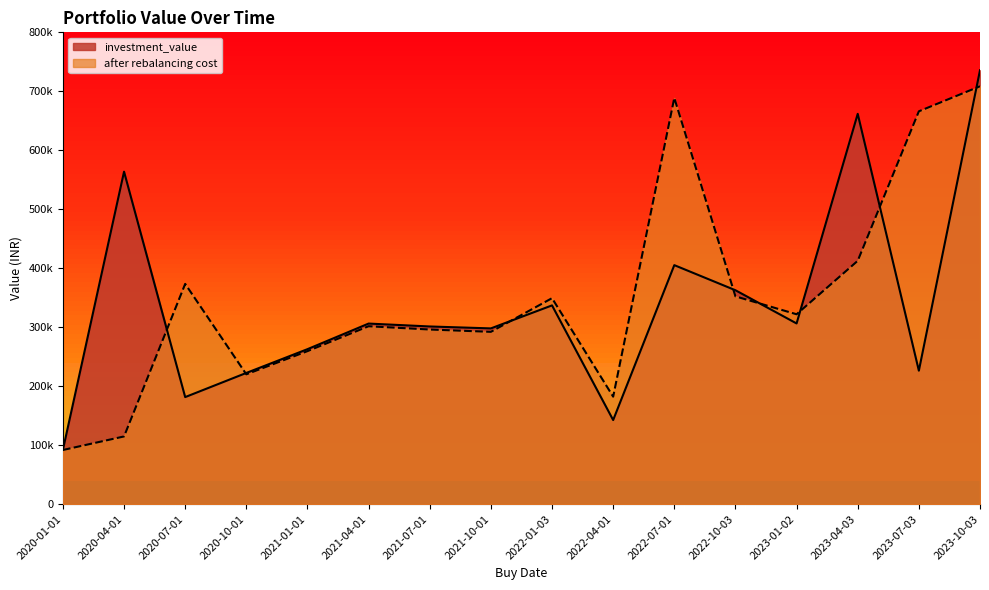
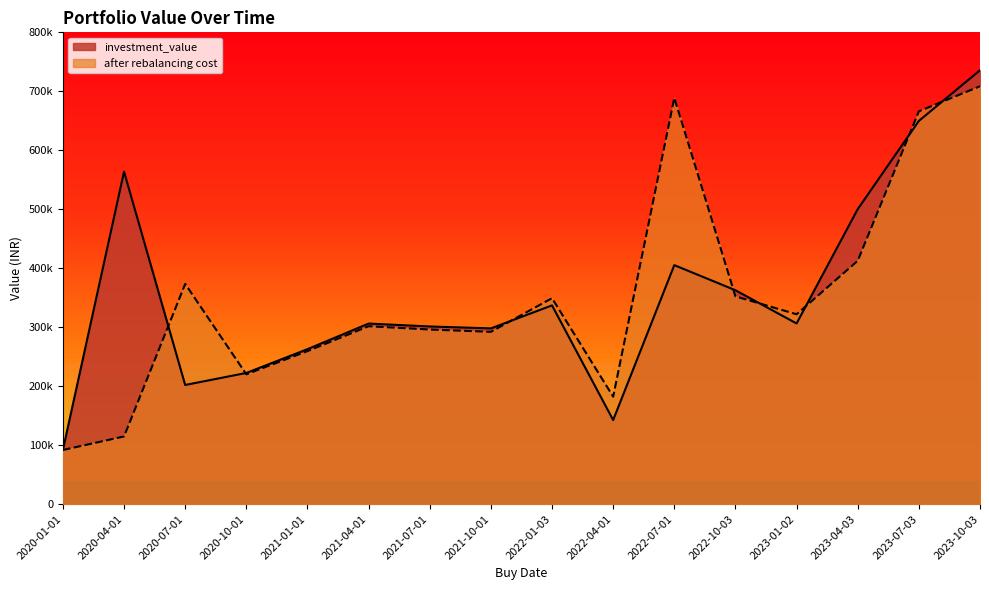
investment_value, 2020-07-01: 180000 -> 200000
investment_value, 2023-04-03: 660000 -> 500000
investment_value, 2023-07-03: 230000 -> 650000
